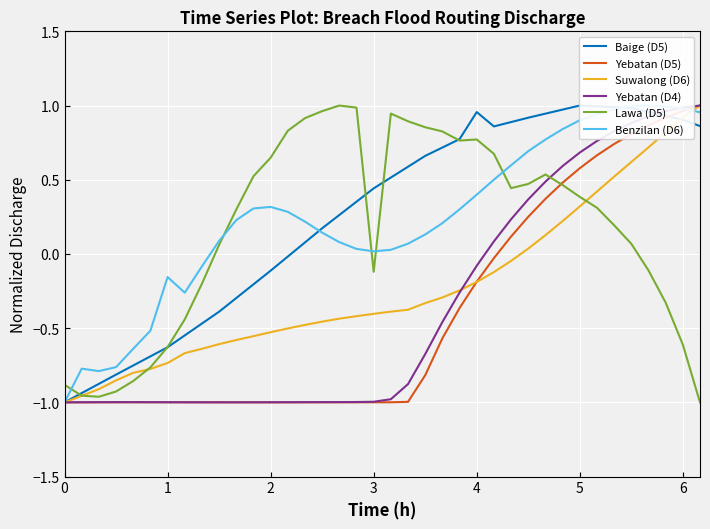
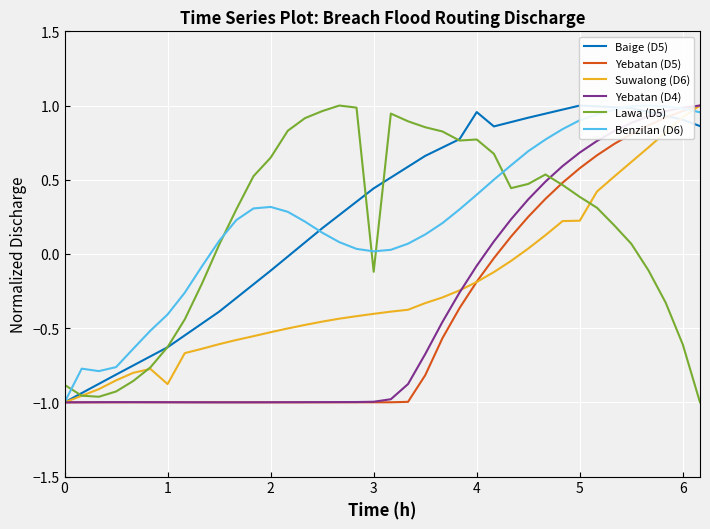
Suwalong (D6), 1: -0.73 -> -0.88
Benzilan (D6), 1: -0.16 -> -0.41
Suwalong (D6), 5: 0.32 -> 0.22
